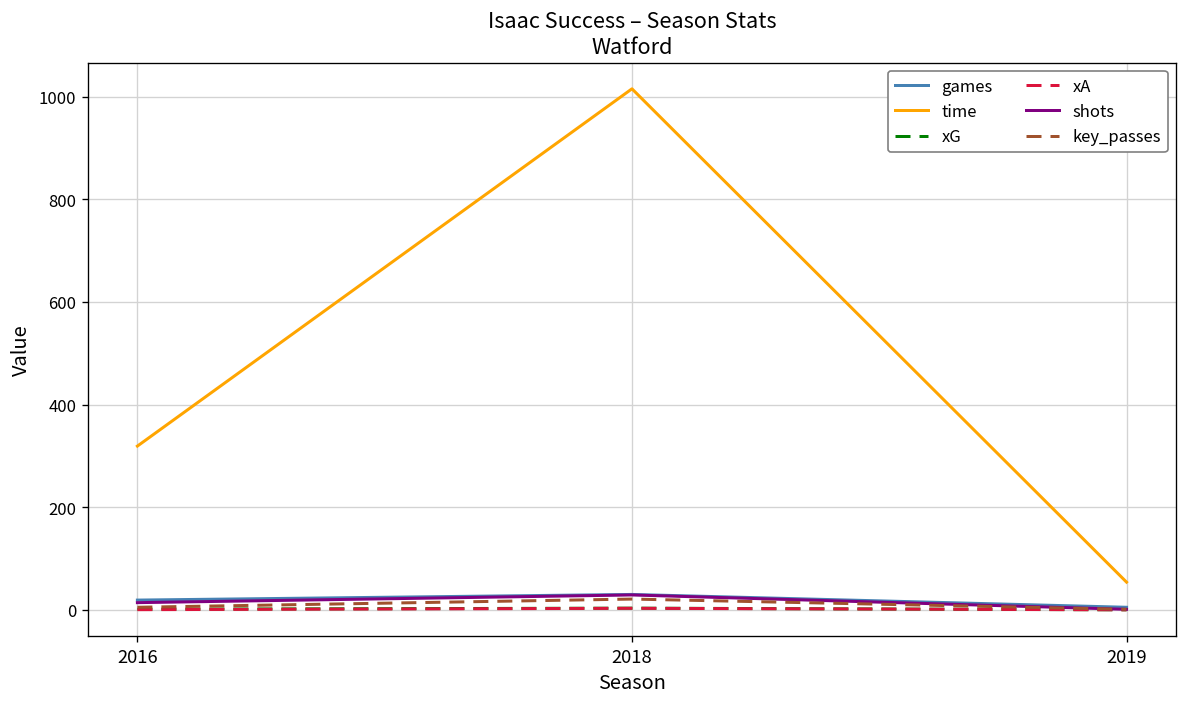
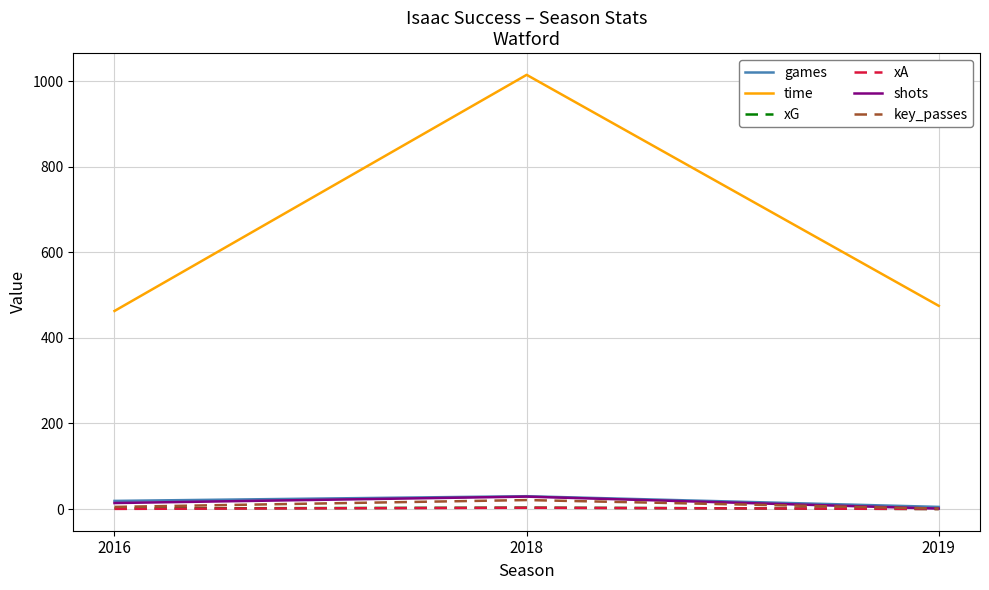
time, 2016: 320 -> 460
time, 2019: 50 -> 480
